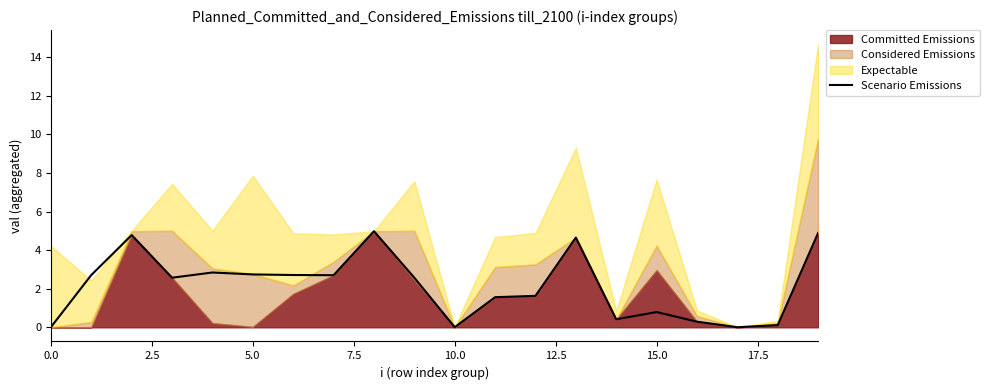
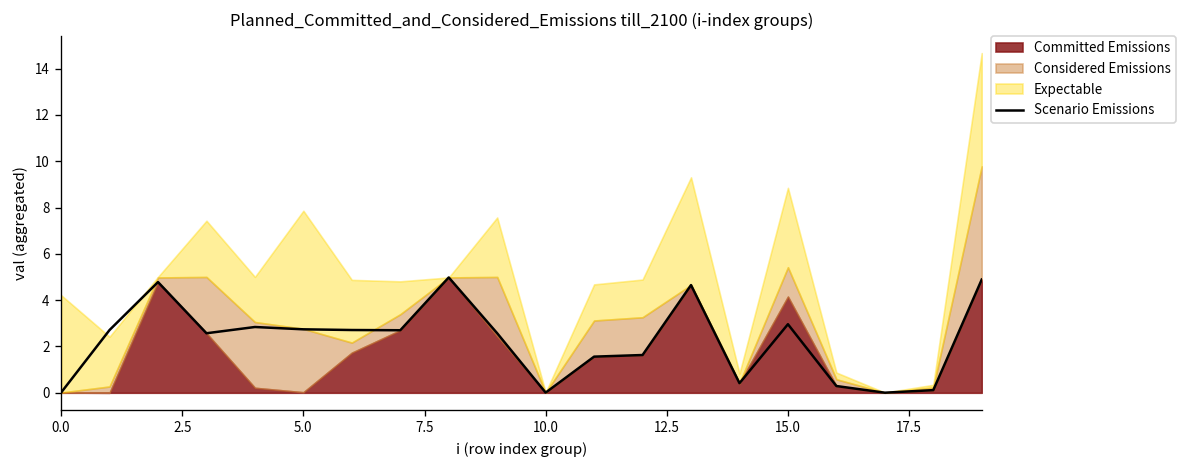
Scenario Emissions, 15.0: 0.8 -> 3.0
Committed Emissions, 15.0: 3.0 -> 4.2
